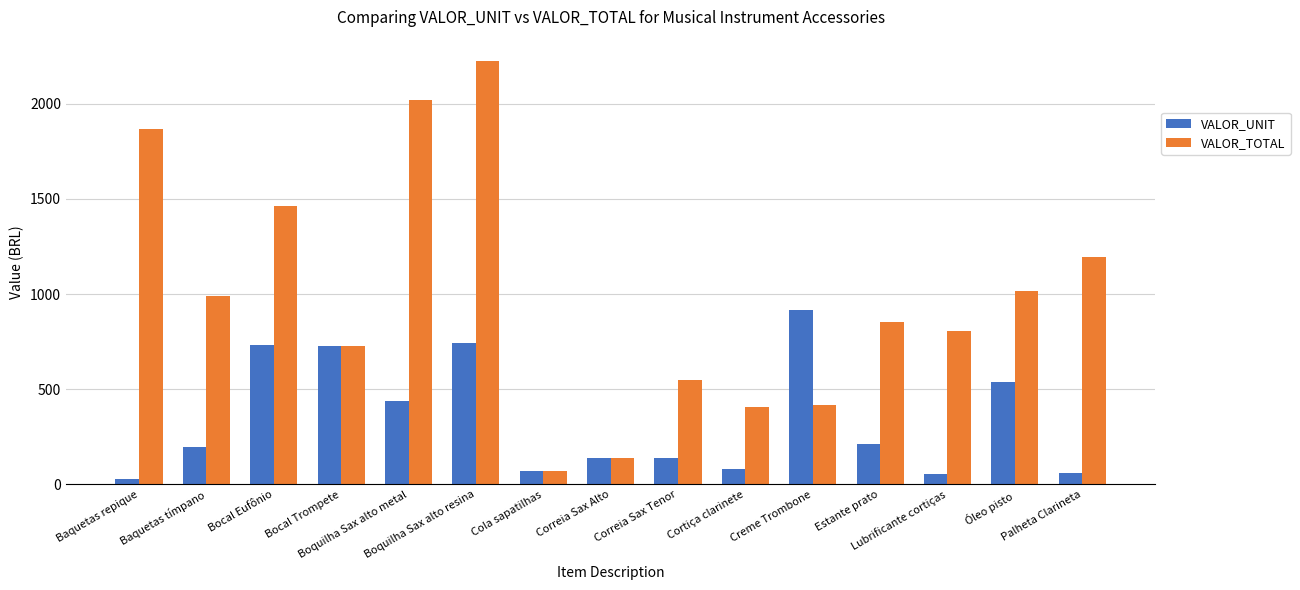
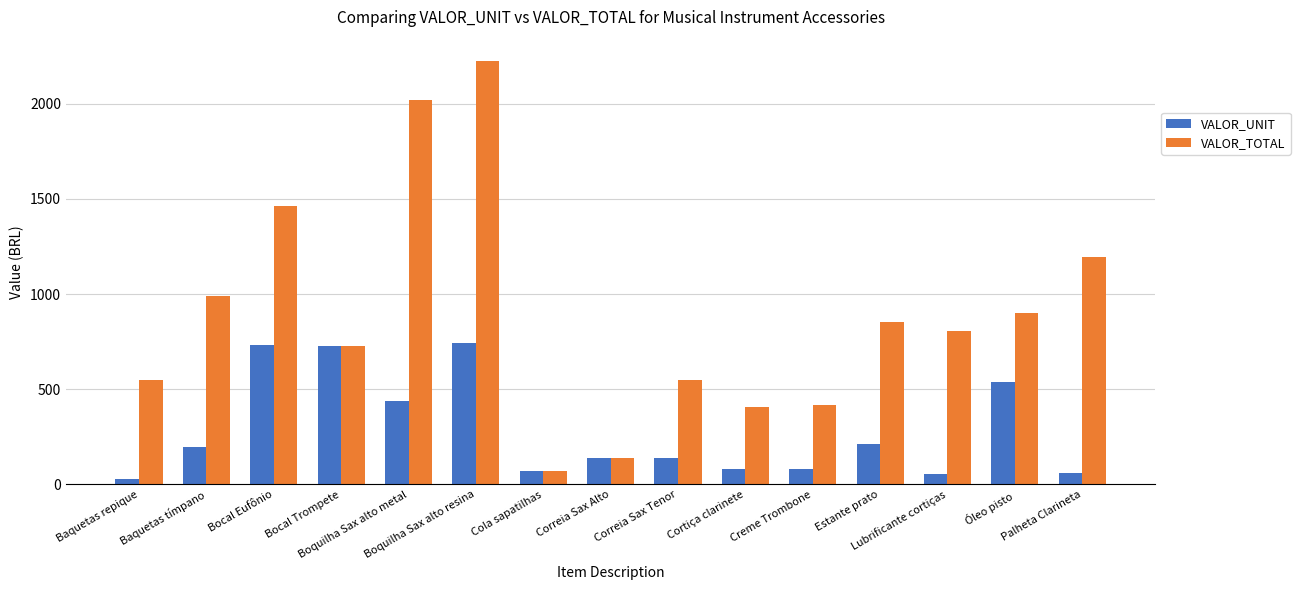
VALOR_TOTAL, Baquetas repique: 1860 -> 550
VALOR_UNIT, Creme Trombone: 920 -> 80
VALOR_TOTAL, Óleo pisto: 1010 -> 900
